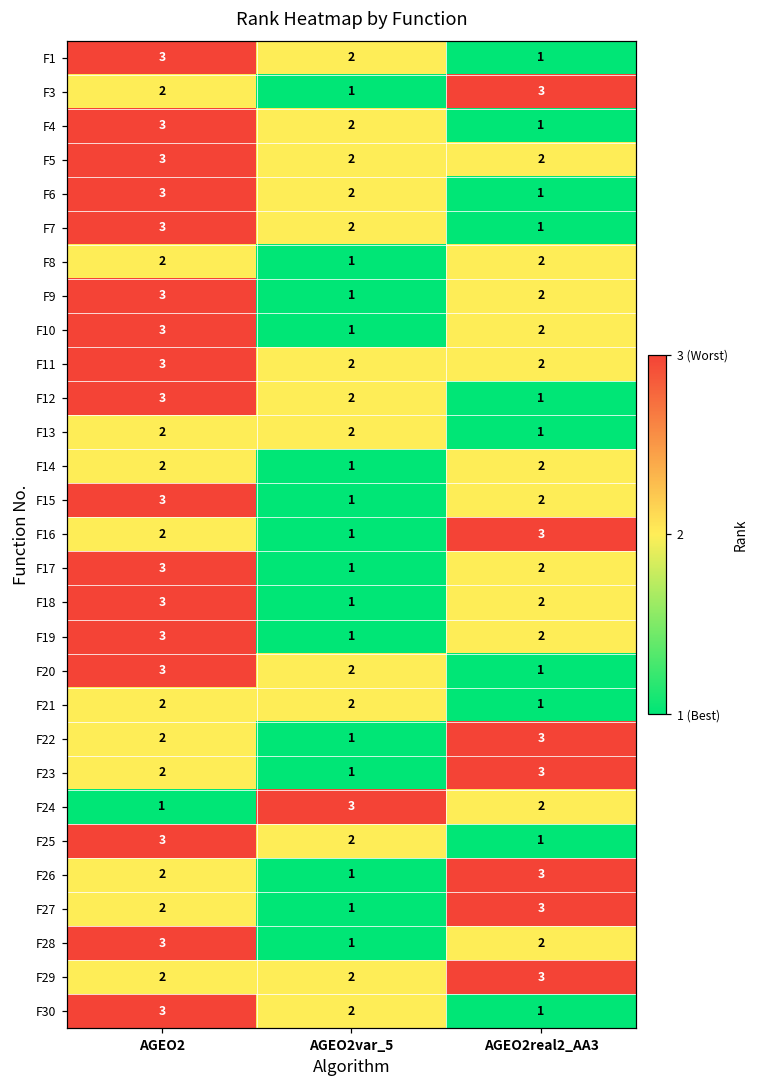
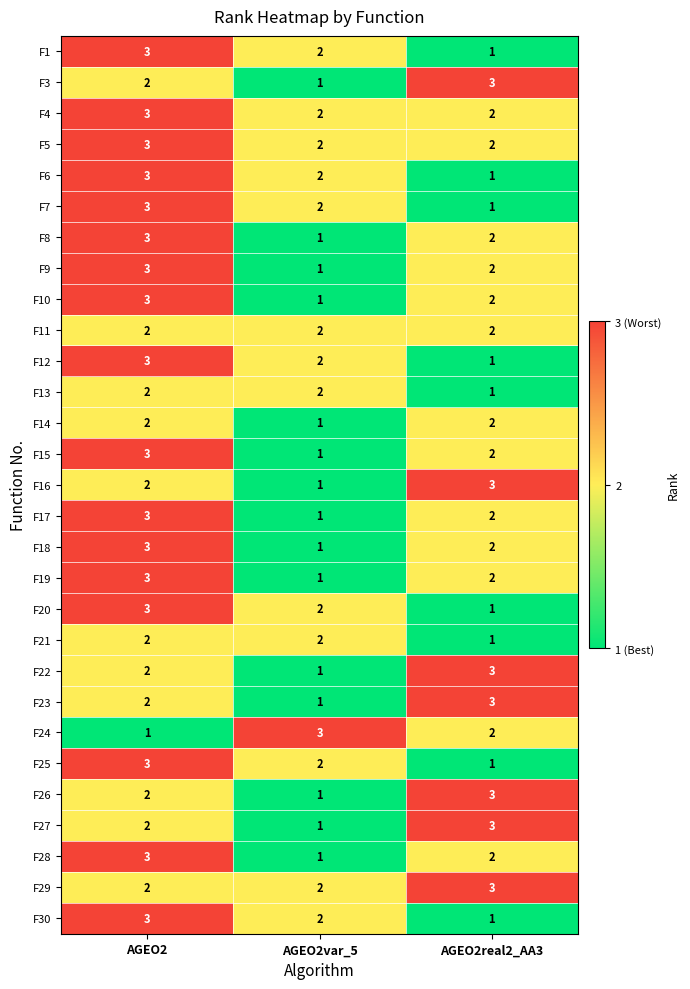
F4, AGEO2real2_AA3: 1 -> 2
F8, AGEO2: 2 -> 3
F11, AGEO2: 3 -> 2
